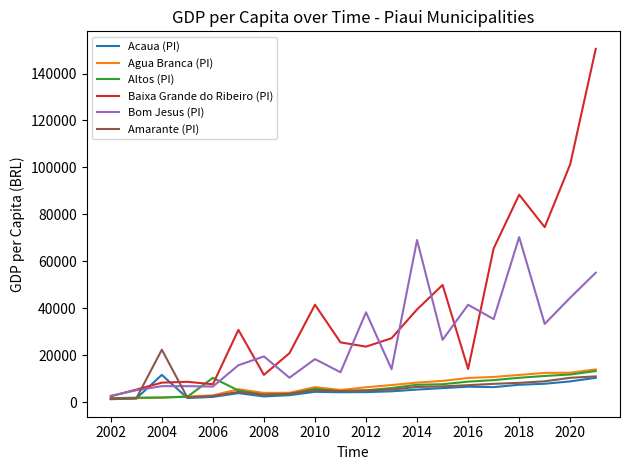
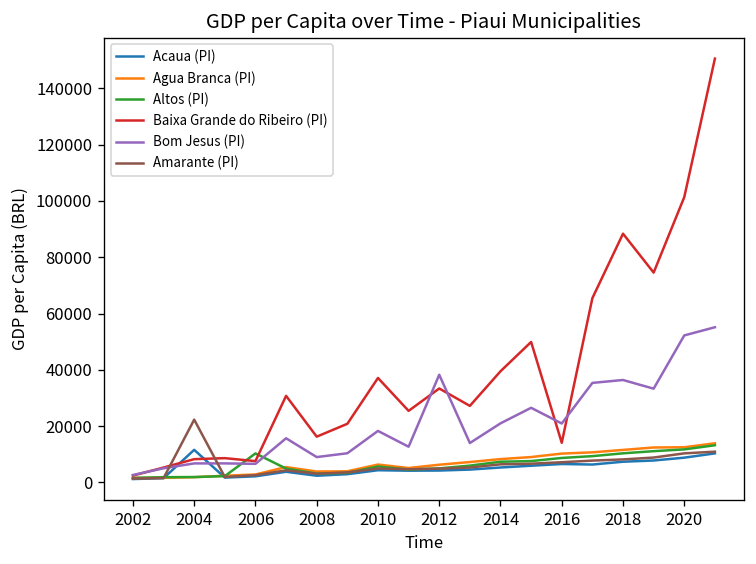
Baixa Grande do Ribeiro (PI), 2008: 12000 -> 16000
Bom Jesus (PI), 2008: 19000 -> 9000
Baixa Grande do Ribeiro (PI), 2010: 41000 -> 37000
Baixa Grande do Ribeiro (PI), 2012: 24000 -> 33000
Bom Jesus (PI), 2014: 69000 -> 21000
Bom Jesus (PI), 2016: 41000 -> 21000
Bom Jesus (PI), 2018: 70000 -> 36000
Bom Jesus (PI), 2020: 44000 -> 52000
